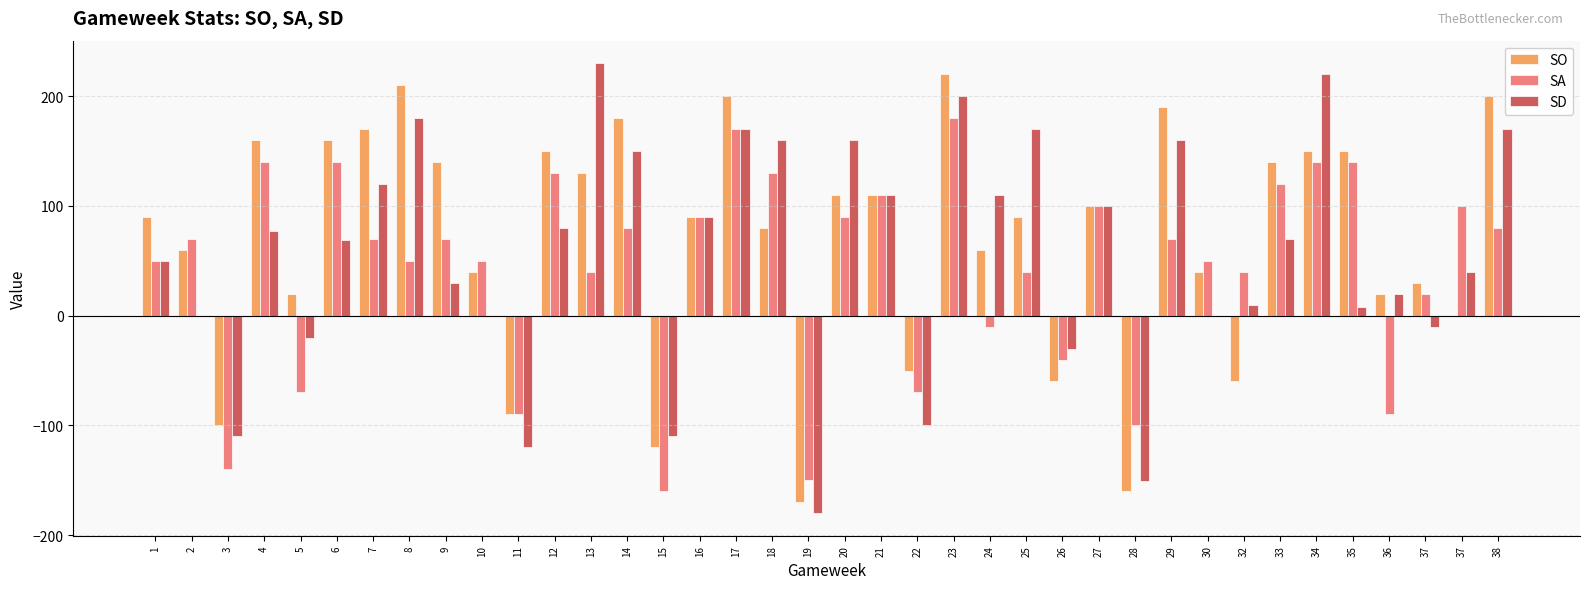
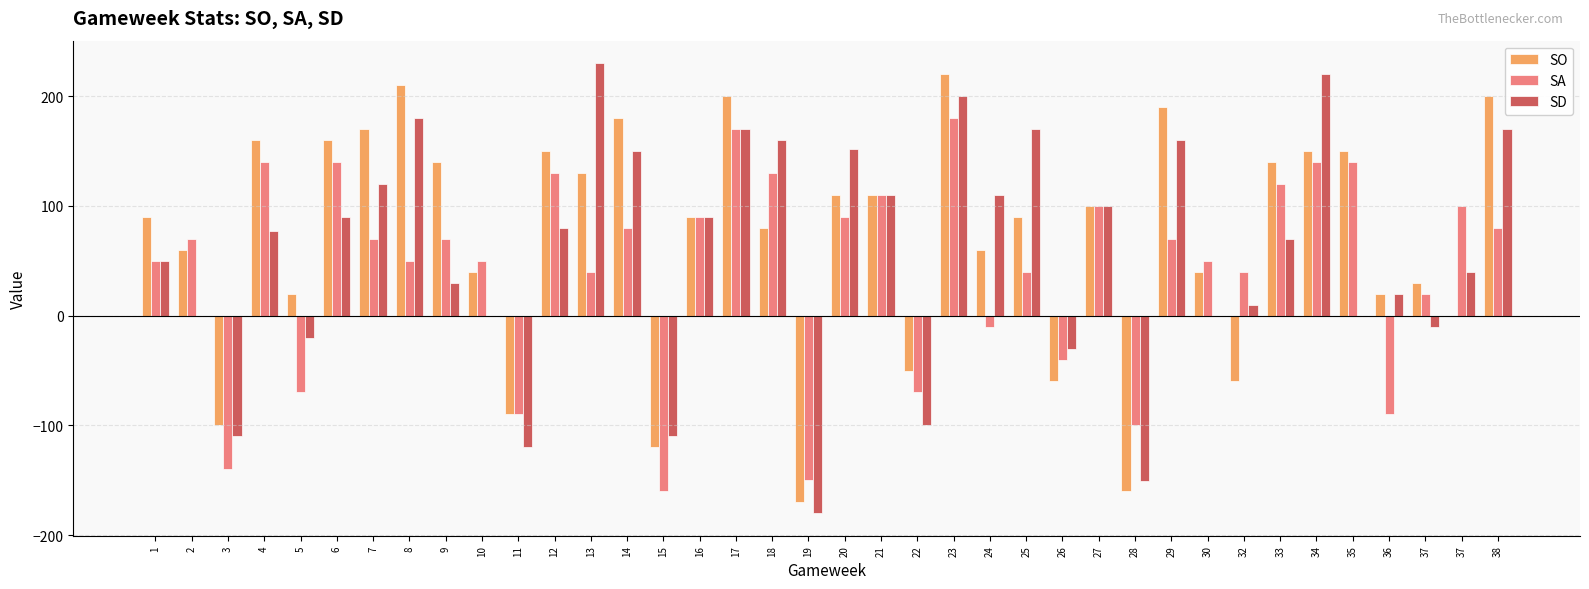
SD, 6: 69 -> 90
SD, 20: 160 -> 152
SD, 35: 8 -> 0
